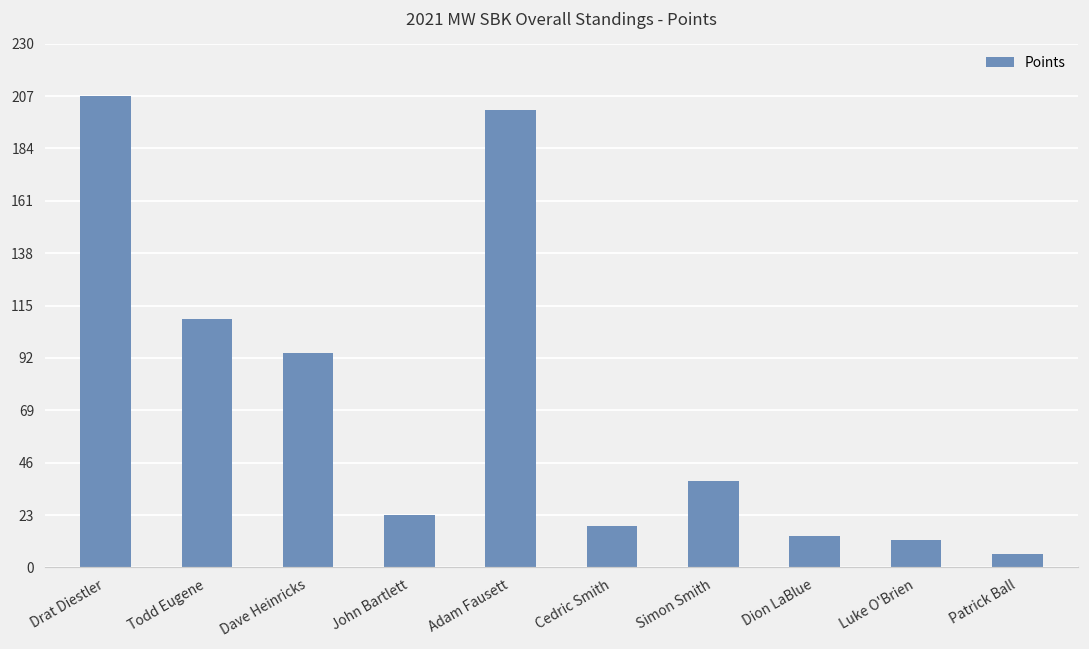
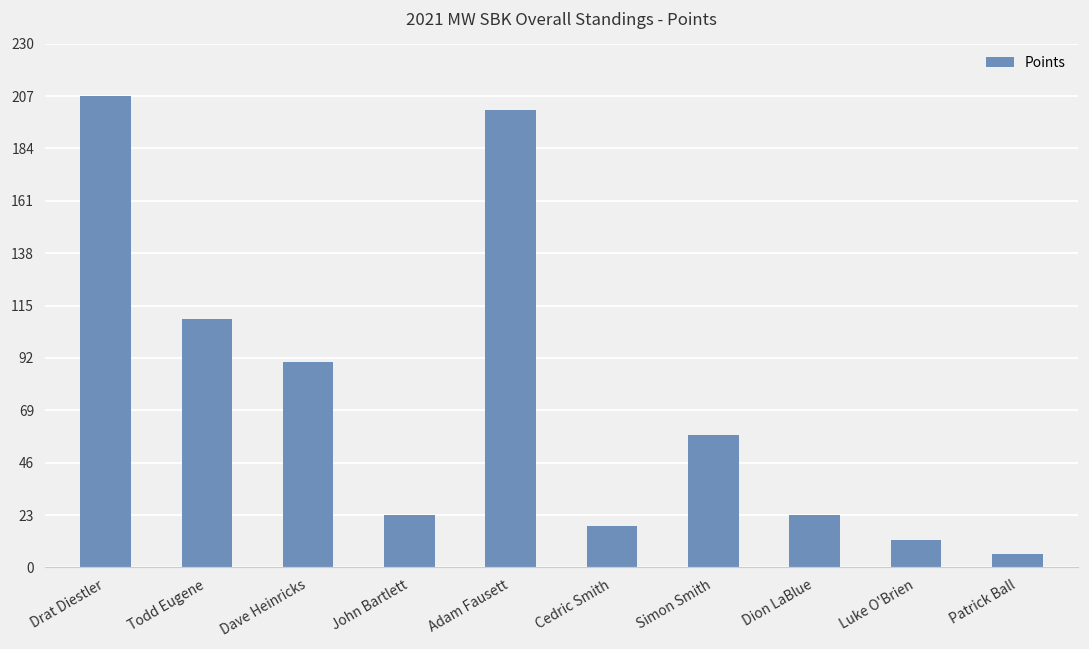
Dave Heinricks: 94 -> 90
Simon Smith: 38 -> 58
Dion LaBlue: 14 -> 23
